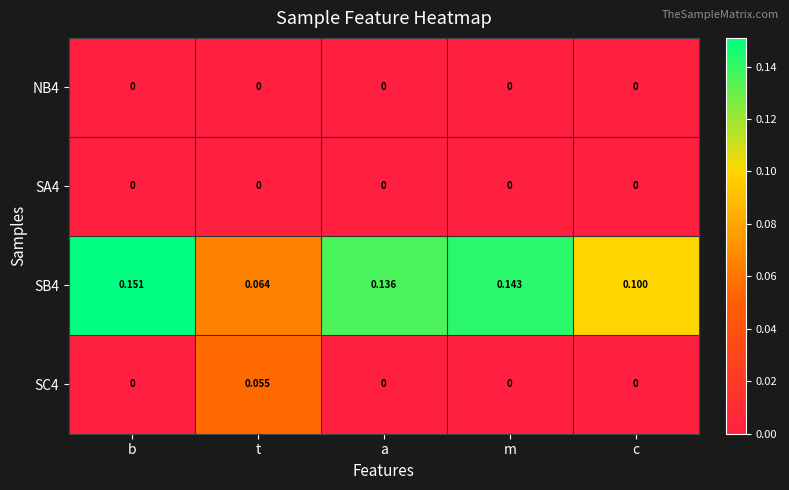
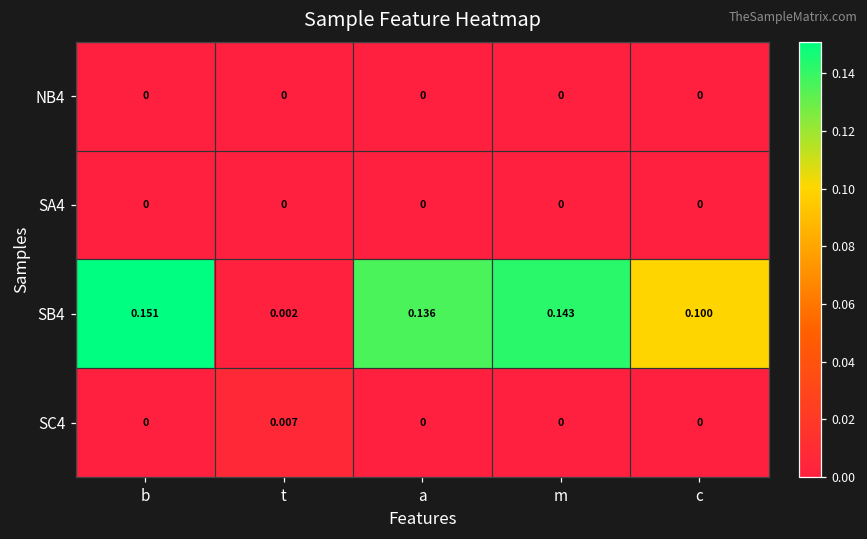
SB4, t: 0.064 -> 0.002
SC4, t: 0.055 -> 0.007
